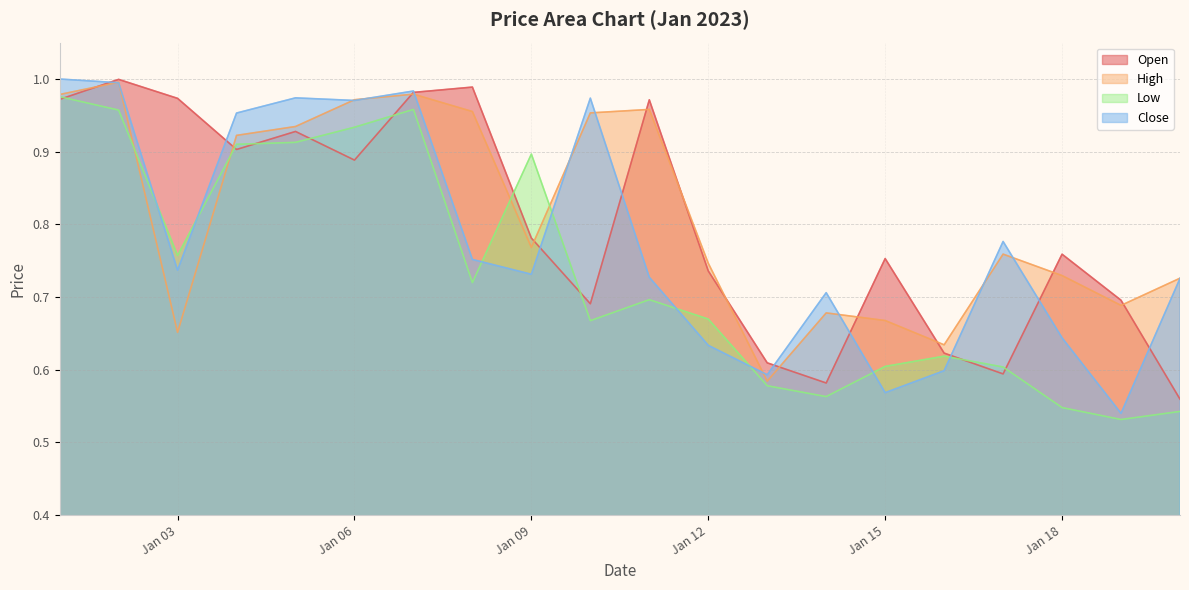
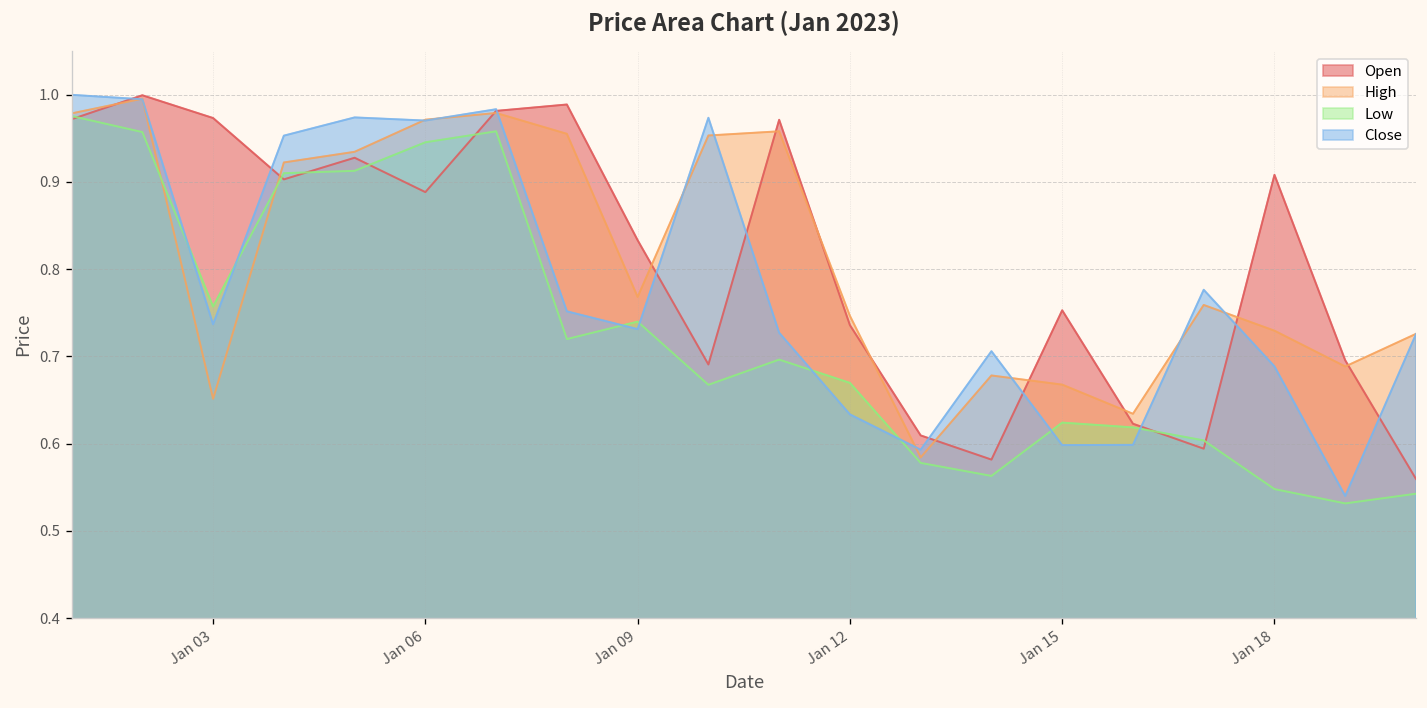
Low, Jan 06: 0.93 -> 0.95
Open, Jan 09: 0.78 -> 0.83
Low, Jan 09: 0.90 -> 0.74
Low, Jan 15: 0.60 -> 0.62
Close, Jan 15: 0.57 -> 0.60
Open, Jan 18: 0.76 -> 0.91
Close, Jan 18: 0.64 -> 0.69
